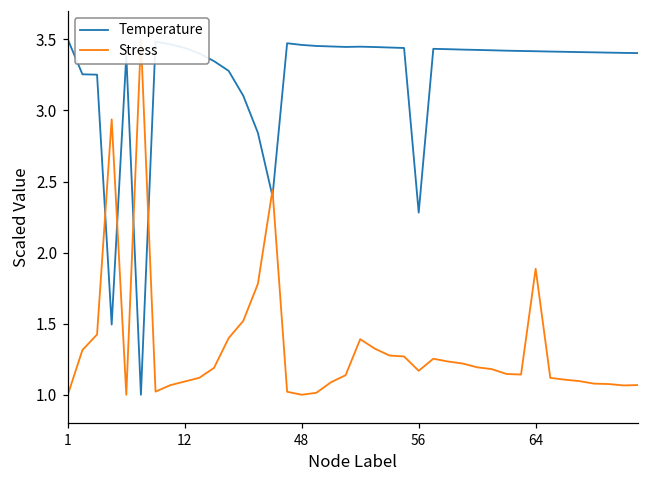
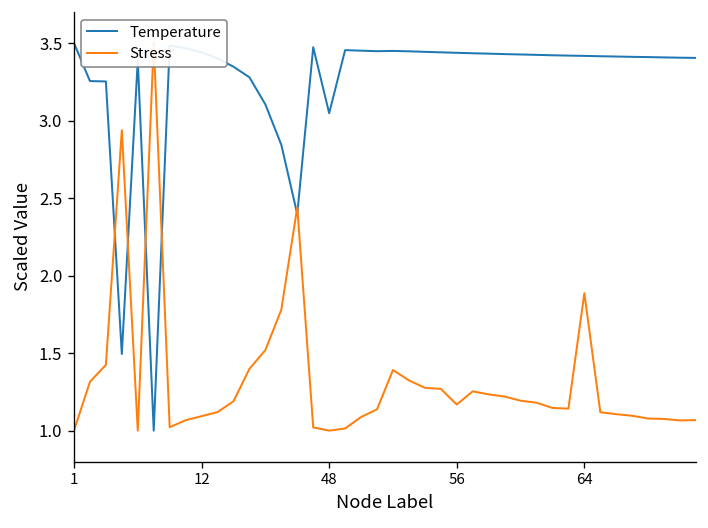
Temperature, 48: 3.46 -> 3.05
Temperature, 56: 2.28 -> 3.44
